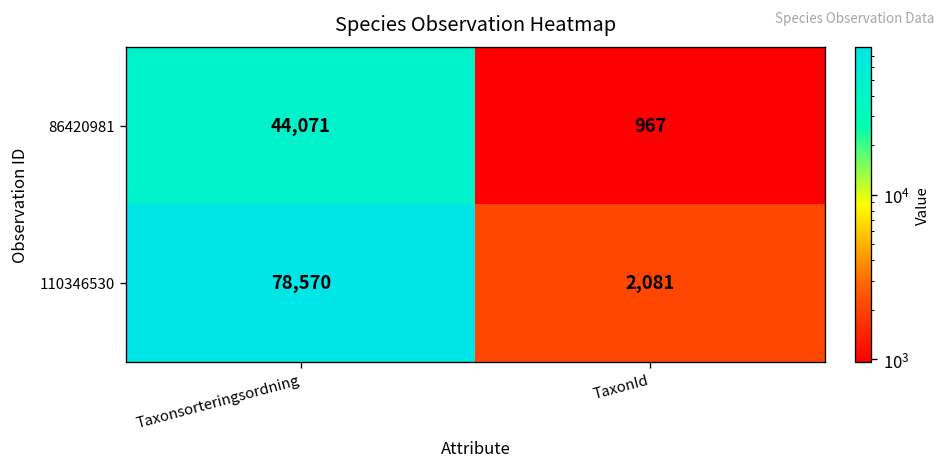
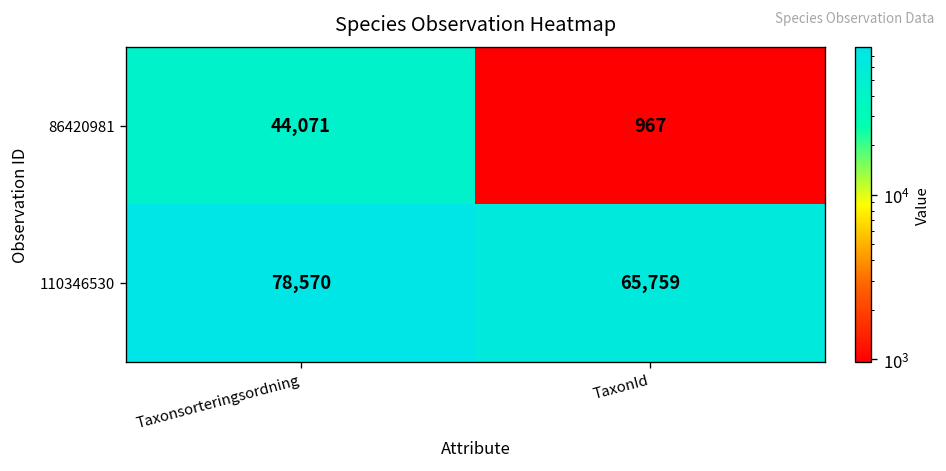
110346530, TaxonId: 2,081 -> 65,759
